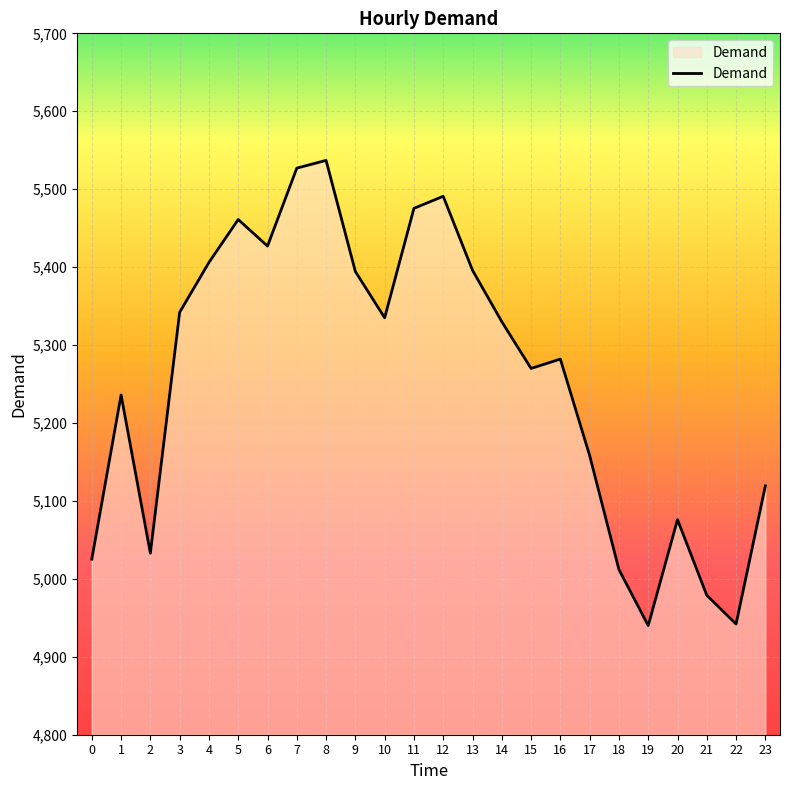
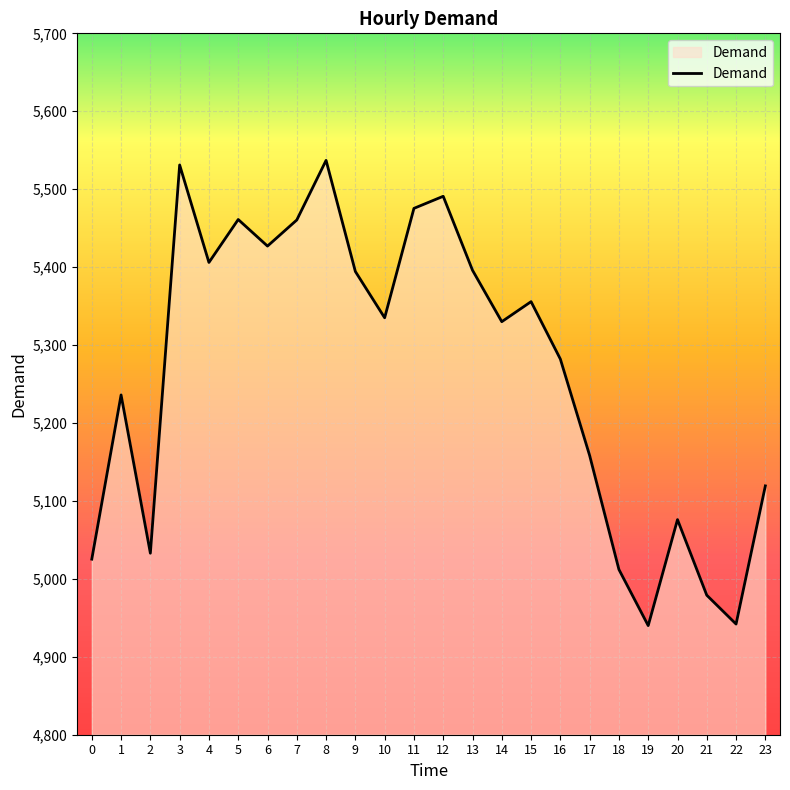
3: 5,340 -> 5,530
7: 5,530 -> 5,460
15: 5,270 -> 5,360
